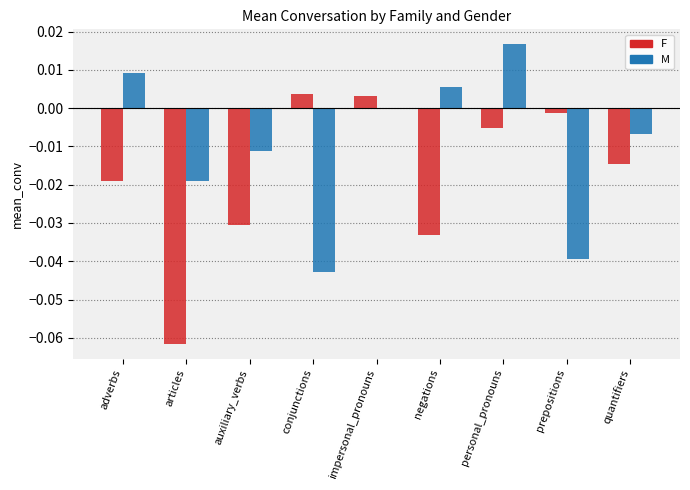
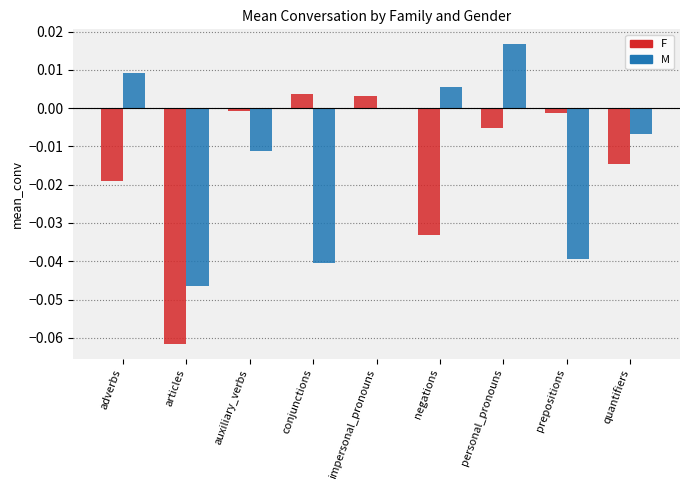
M, articles: -0.019 -> -0.047
F, auxiliary_verbs: -0.031 -> -0.001
M, conjunctions: -0.043 -> -0.040
